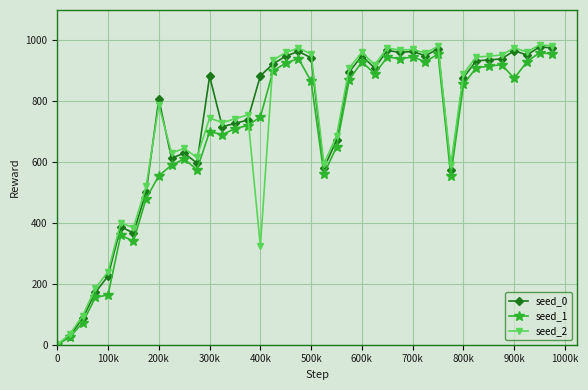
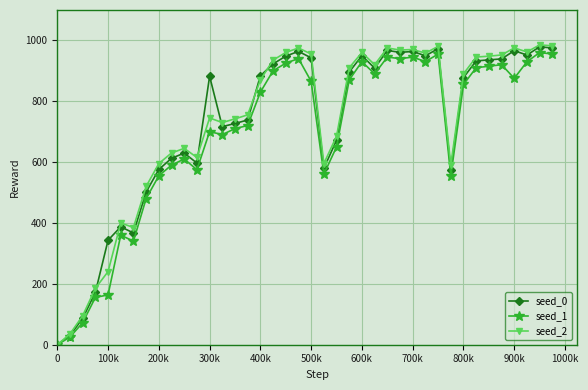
seed_0, 100k: 230 -> 340
seed_0, 200k: 810 -> 580
seed_2, 200k: 790 -> 600
seed_1, 400k: 750 -> 830
seed_2, 400k: 320 -> 870
